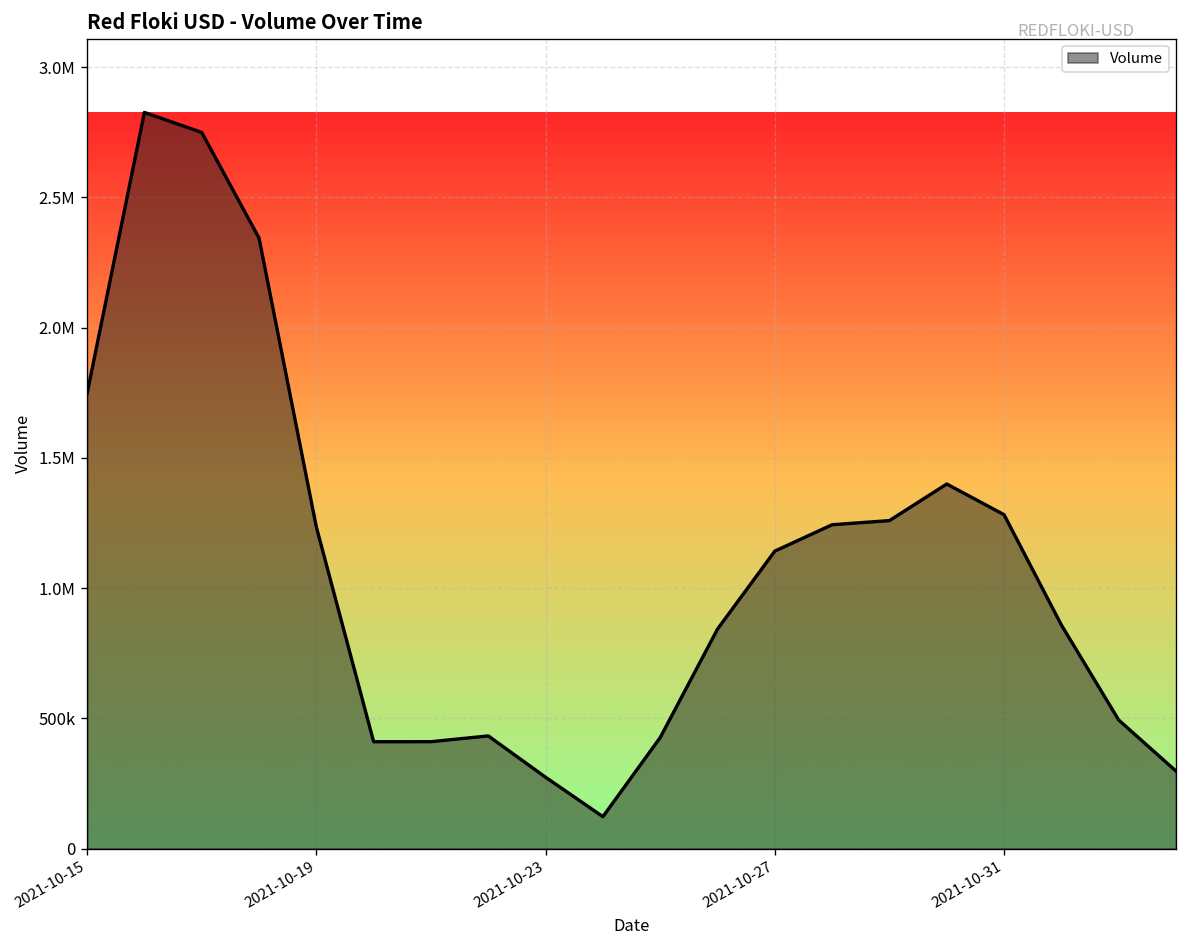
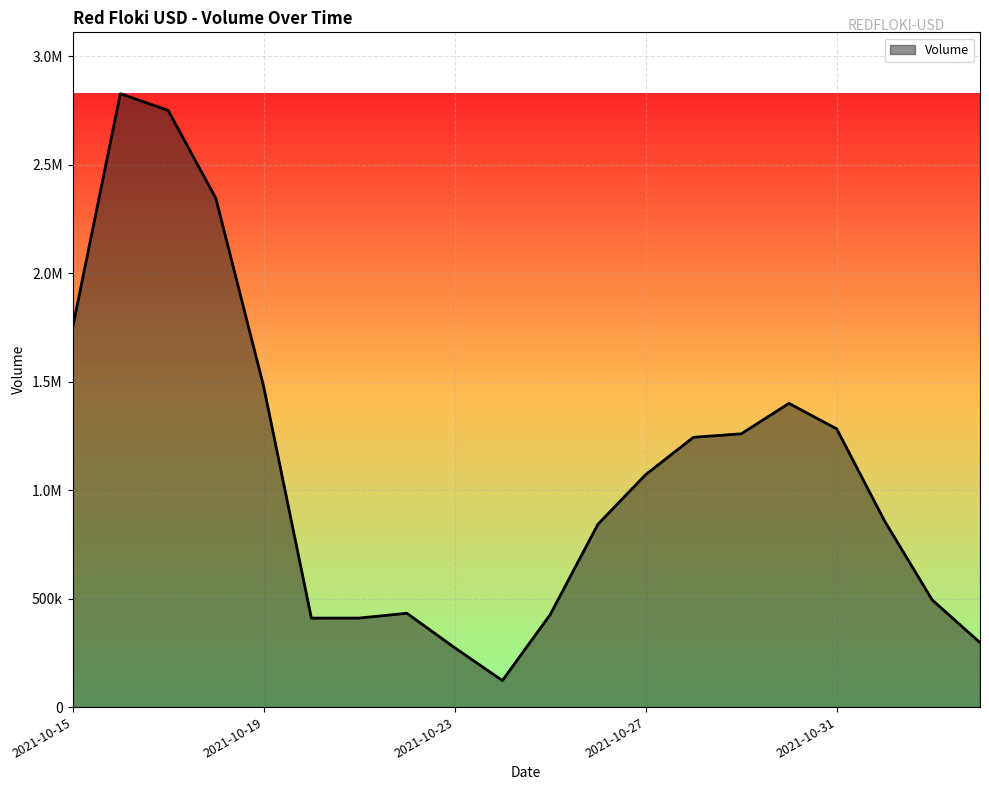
2021-10-19: 1230000 -> 1480000
2021-10-27: 1140000 -> 1070000
